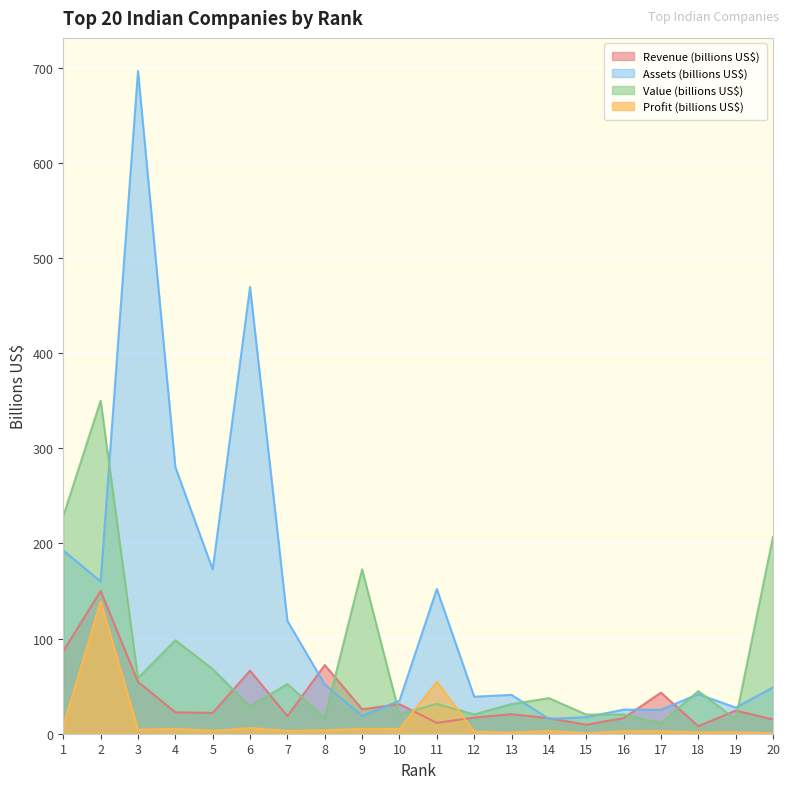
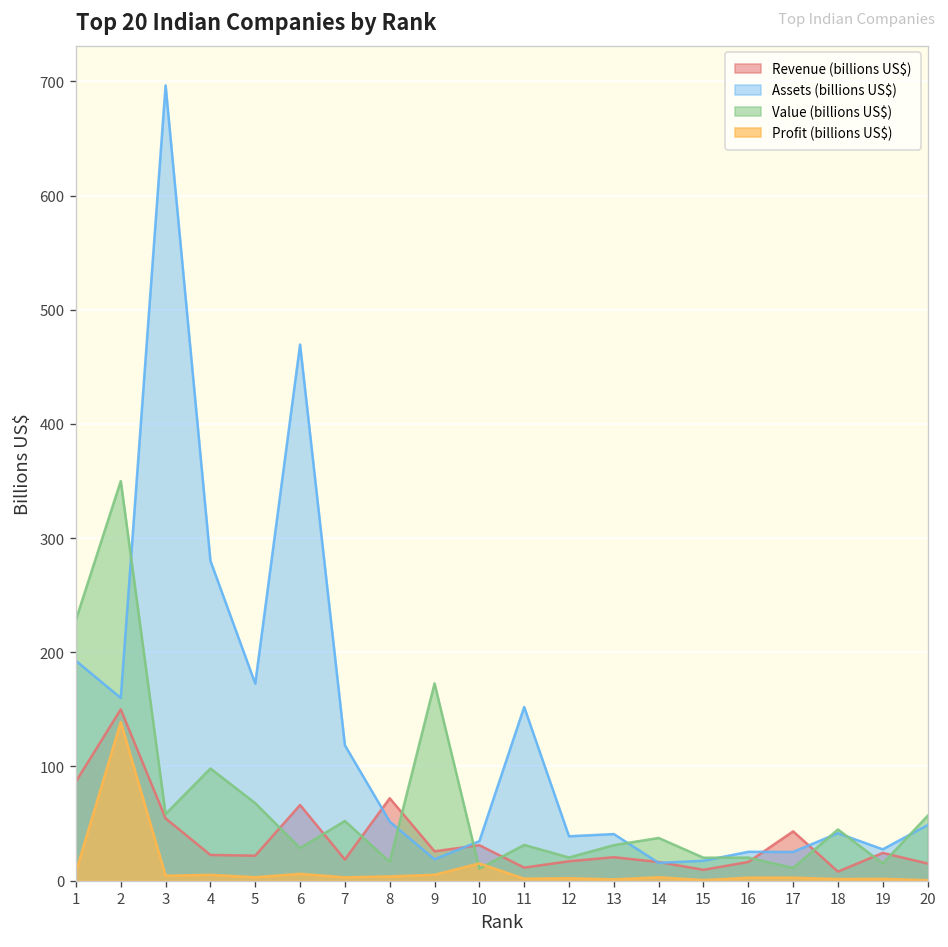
Value (billions US$), 10: 20 -> 10
Profit (billions US$), 10: 10 -> 20
Profit (billions US$), 11: 50 -> 0
Value (billions US$), 20: 210 -> 60
